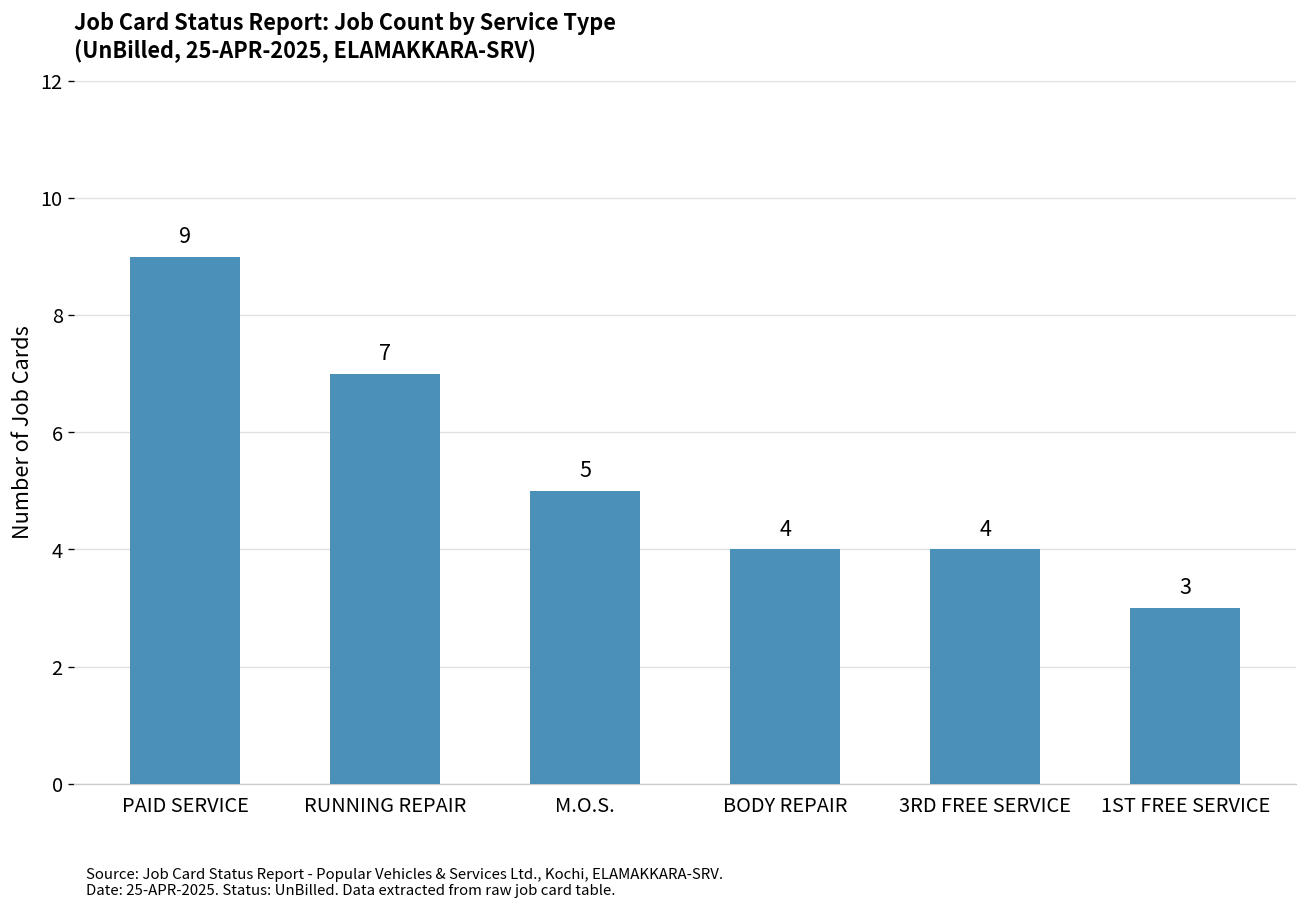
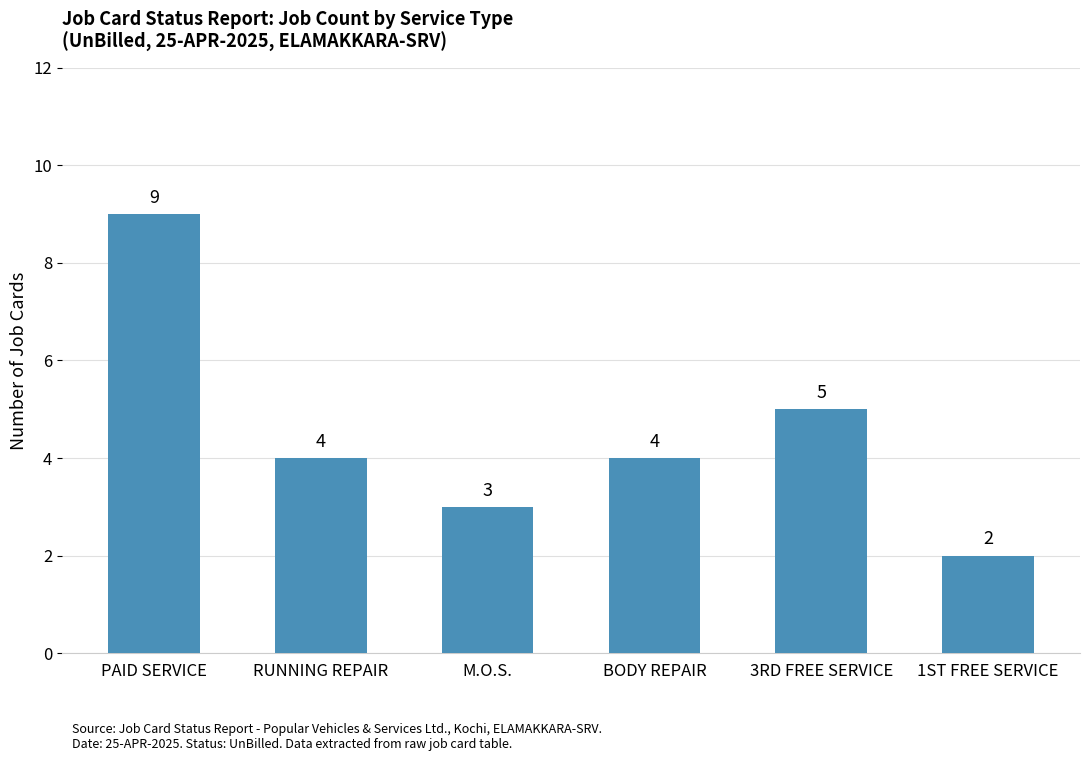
RUNNING REPAIR: 7 -> 4
M.O.S.: 5 -> 3
3RD FREE SERVICE: 4 -> 5
1ST FREE SERVICE: 3 -> 2
